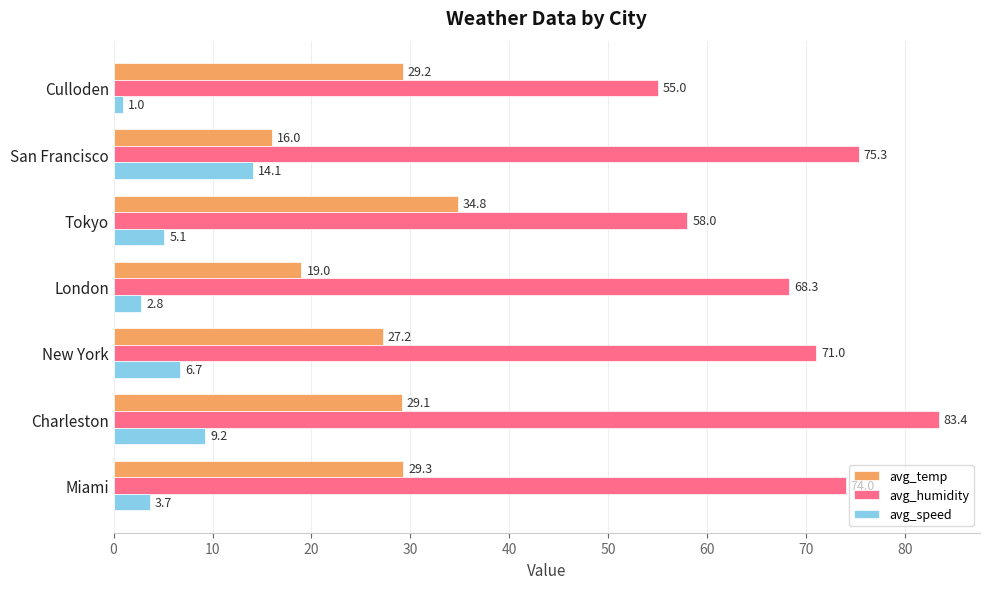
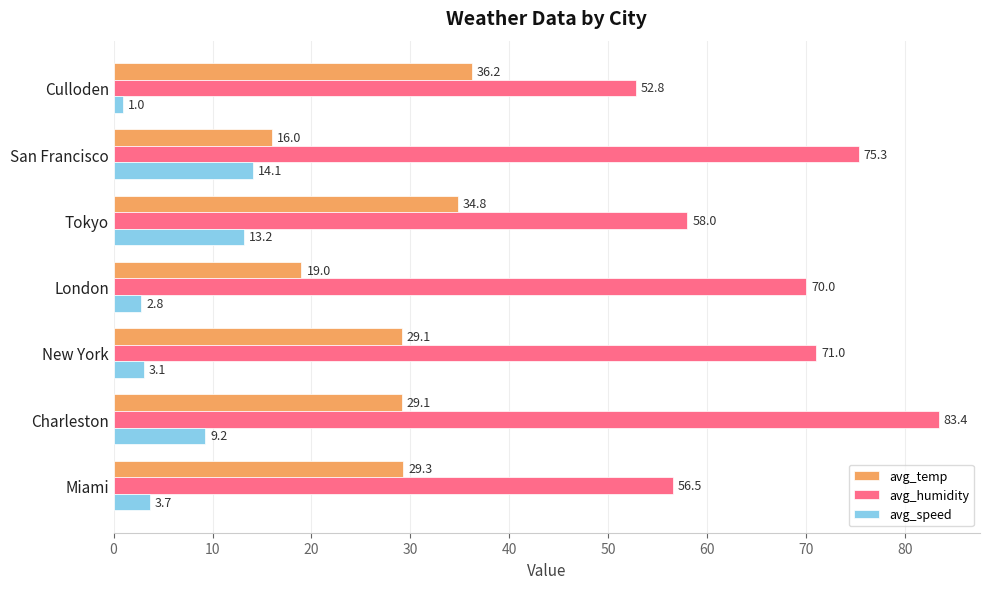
avg_temp, Culloden: 29.2 -> 36.2
avg_humidity, Culloden: 55.0 -> 52.8
avg_speed, Tokyo: 5.1 -> 13.2
avg_humidity, London: 68.3 -> 70.0
avg_temp, New York: 27.2 -> 29.1
avg_speed, New York: 6.7 -> 3.1
avg_humidity, Miami: 74 -> 57
